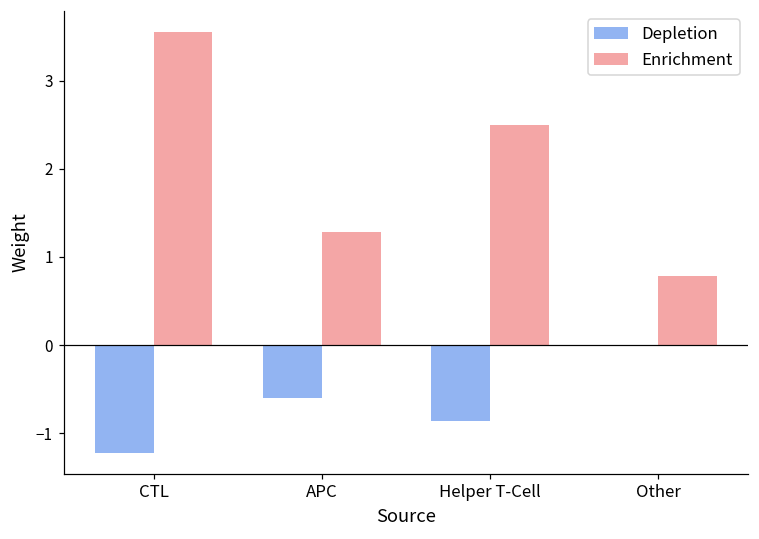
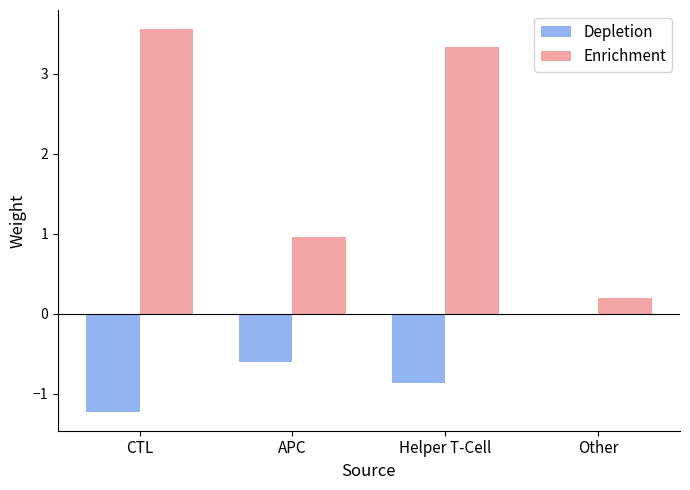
Enrichment, APC: 1.3 -> 1.0
Enrichment, Helper T-Cell: 2.5 -> 3.3
Enrichment, Other: 0.8 -> 0.2
